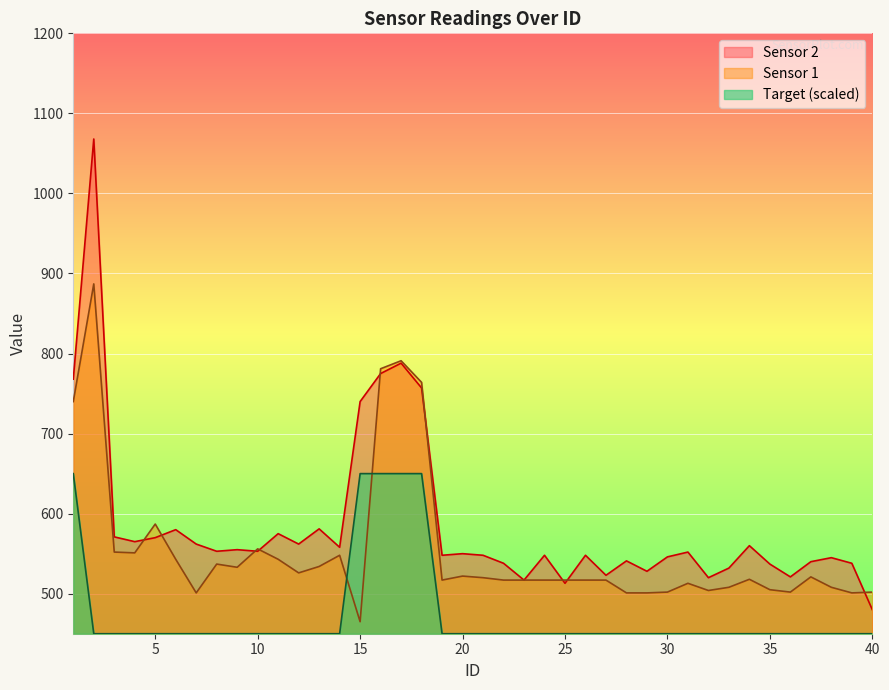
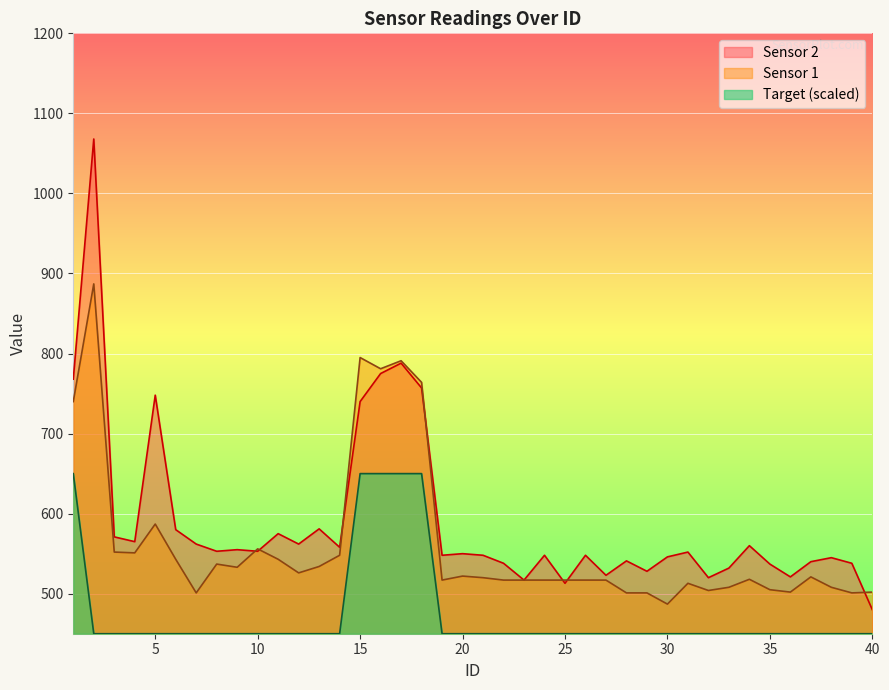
Sensor 2, 5: 570 -> 750
Sensor 1, 15: 470 -> 800
Sensor 1, 30: 500 -> 490
